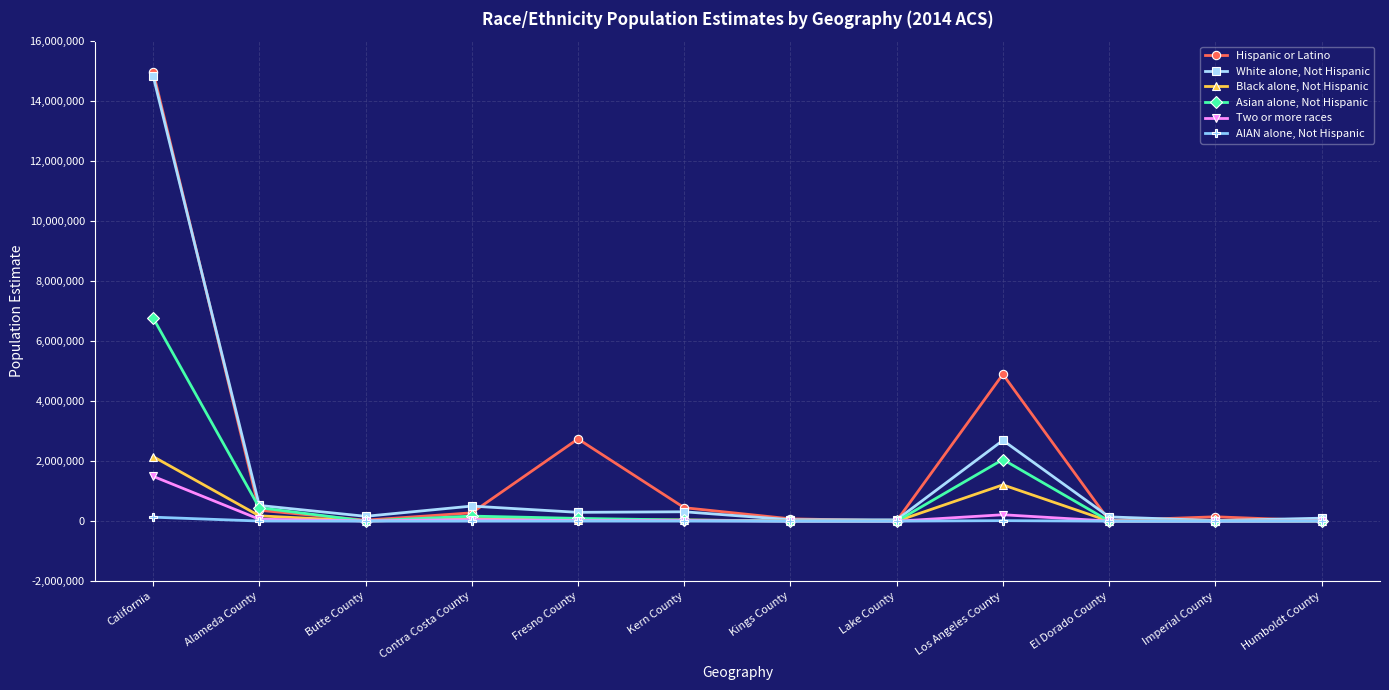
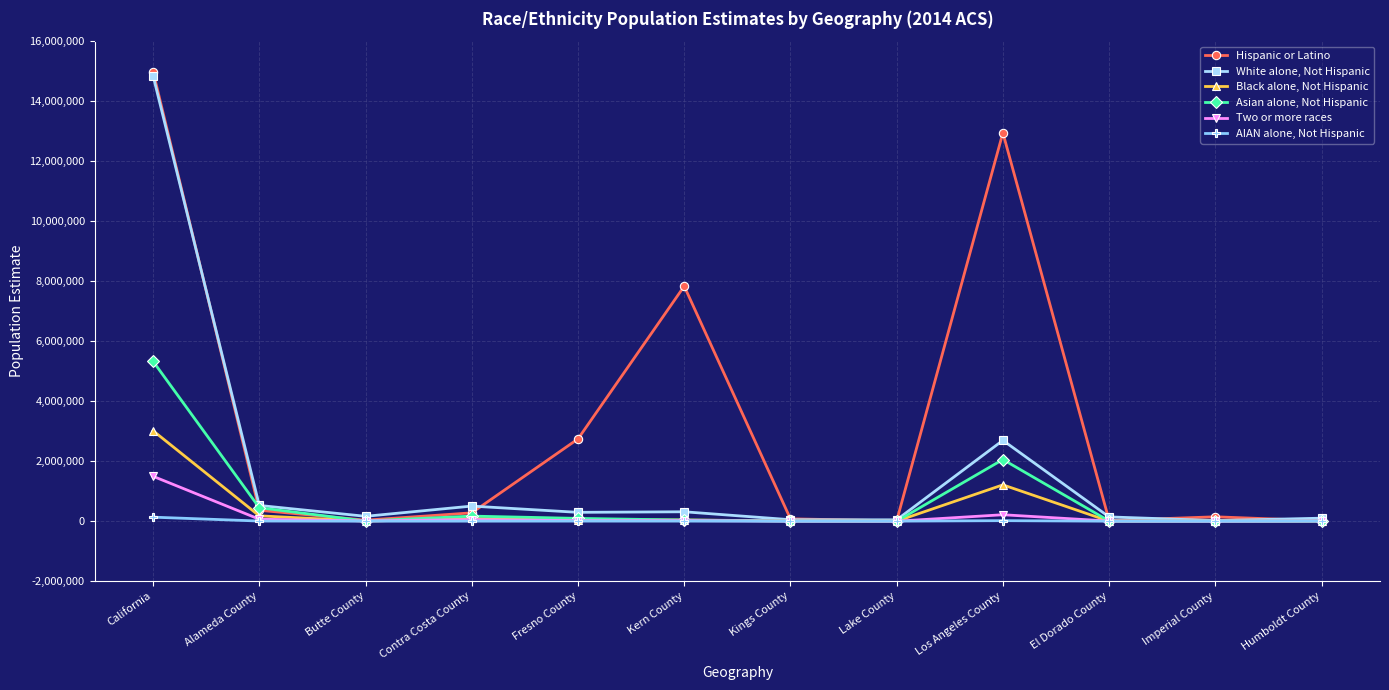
Black alone, Not Hispanic, California: 2,200,000 -> 3,000,000
Asian alone, Not Hispanic, California: 6,800,000 -> 5,300,000
Hispanic or Latino, Kern County: 500,000 -> 7,800,000
Hispanic or Latino, Los Angeles County: 4,900,000 -> 12,900,000
